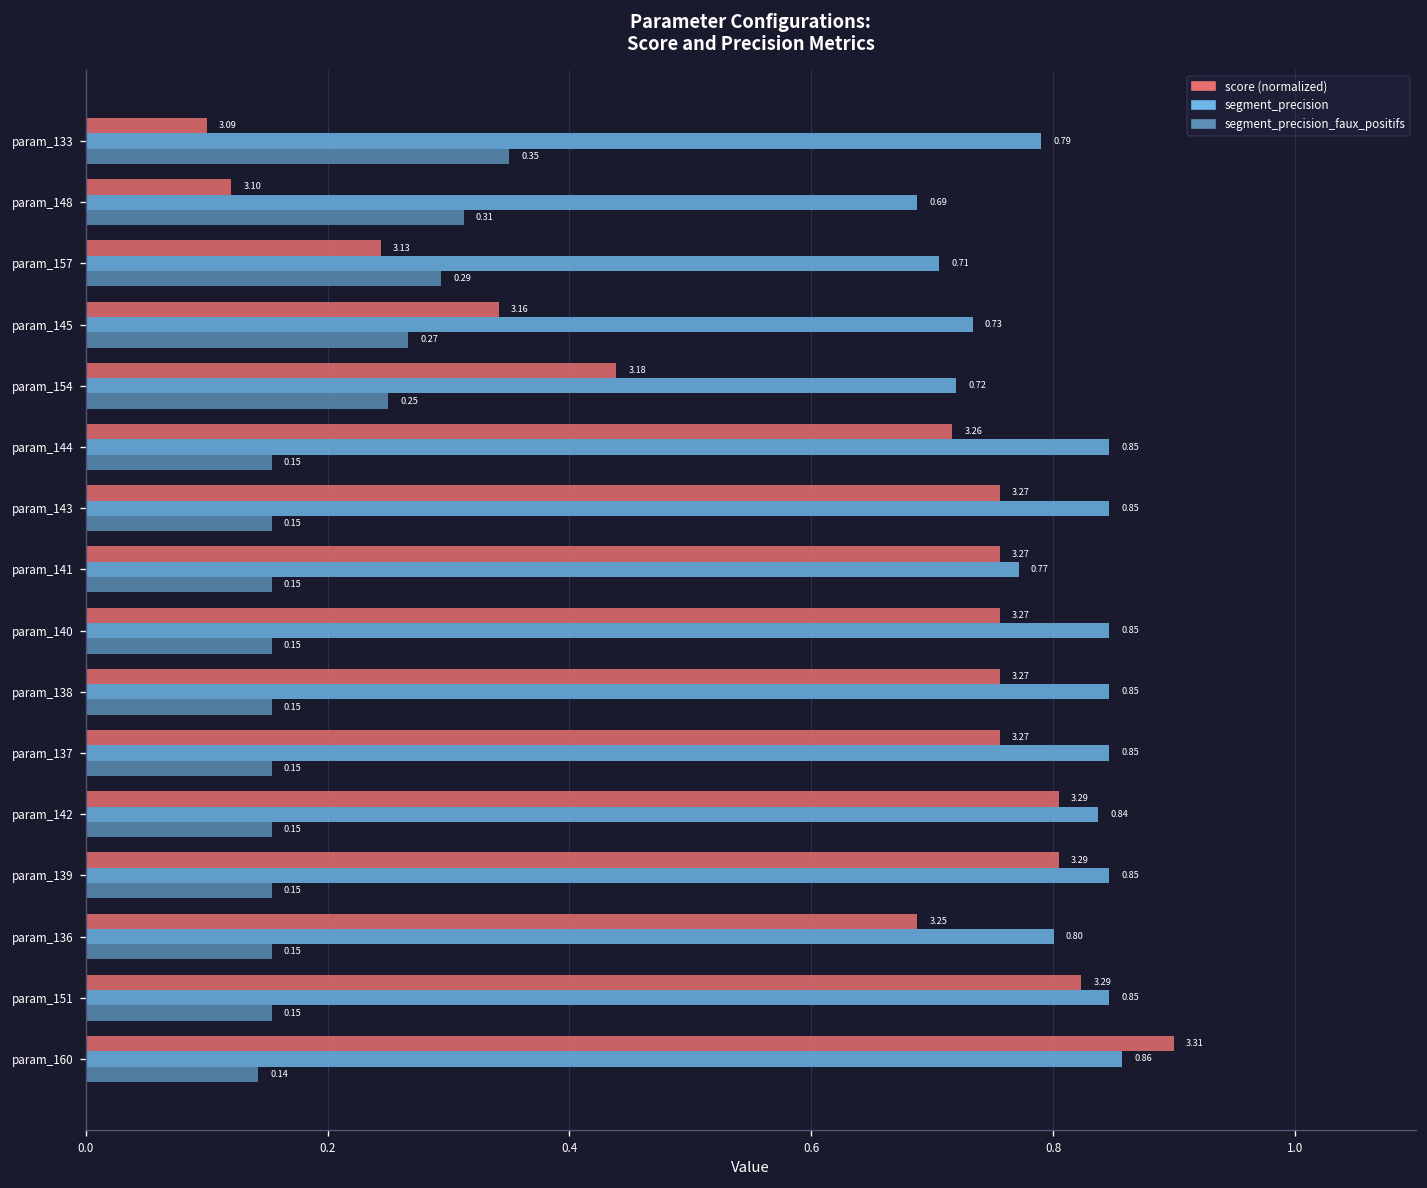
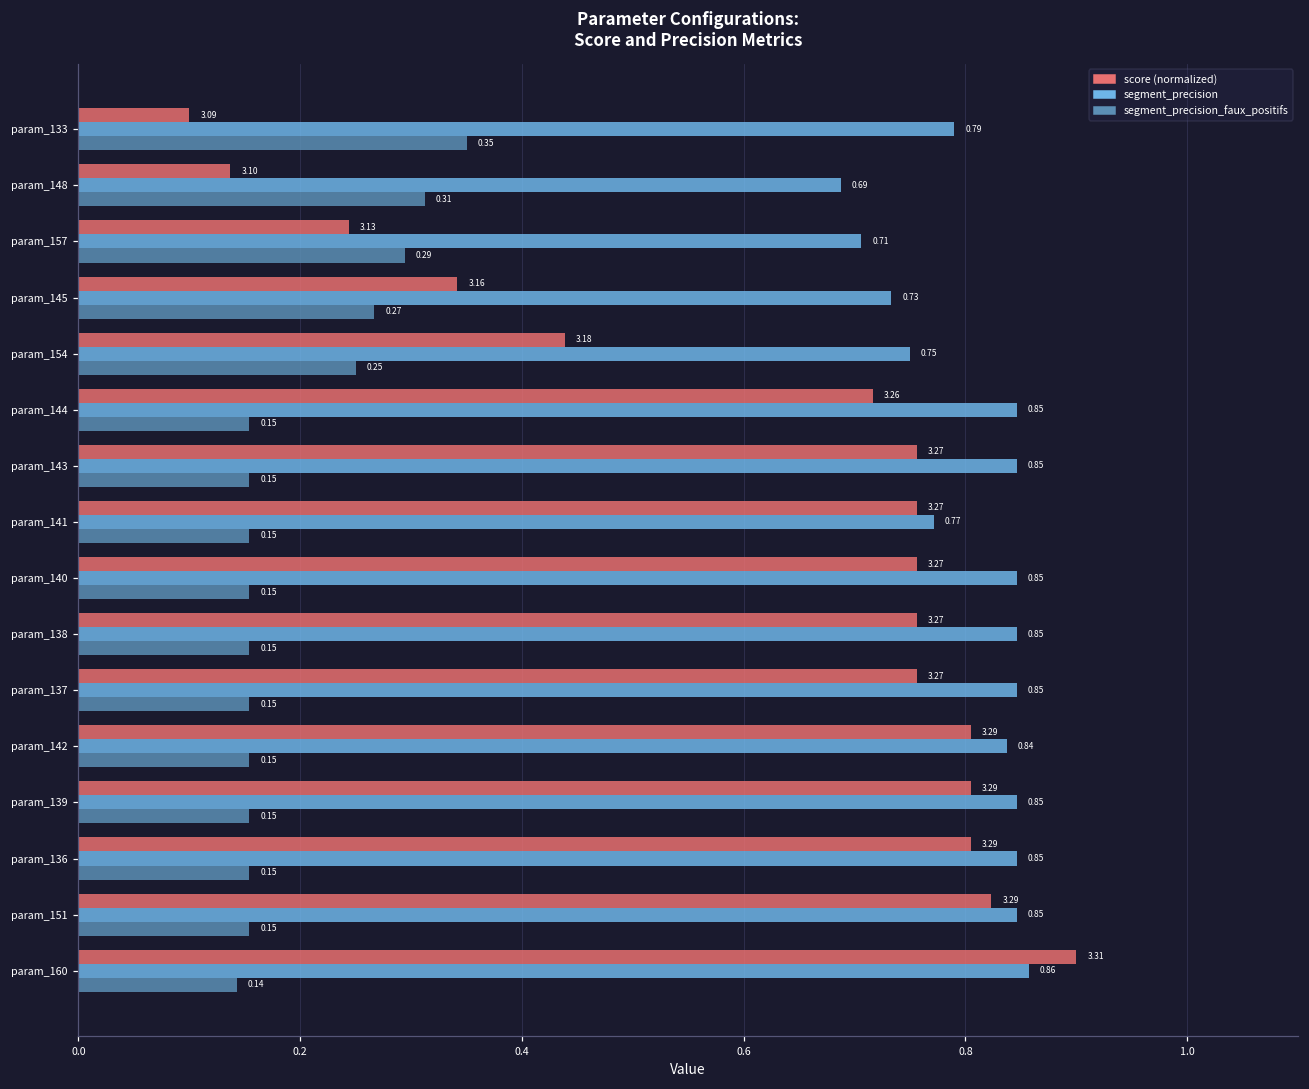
score (normalized), param_148: 0.120 -> 0.137
segment_precision, param_154: 0.72 -> 0.75
score (normalized), param_136: 3.25 -> 3.29
segment_precision, param_136: 0.80 -> 0.85
